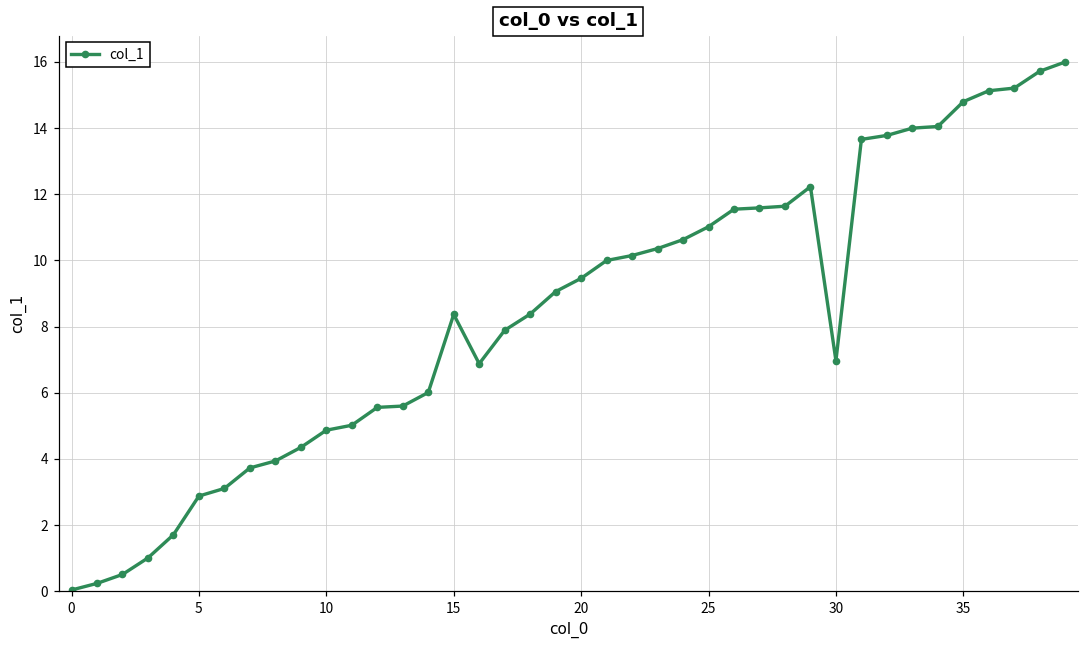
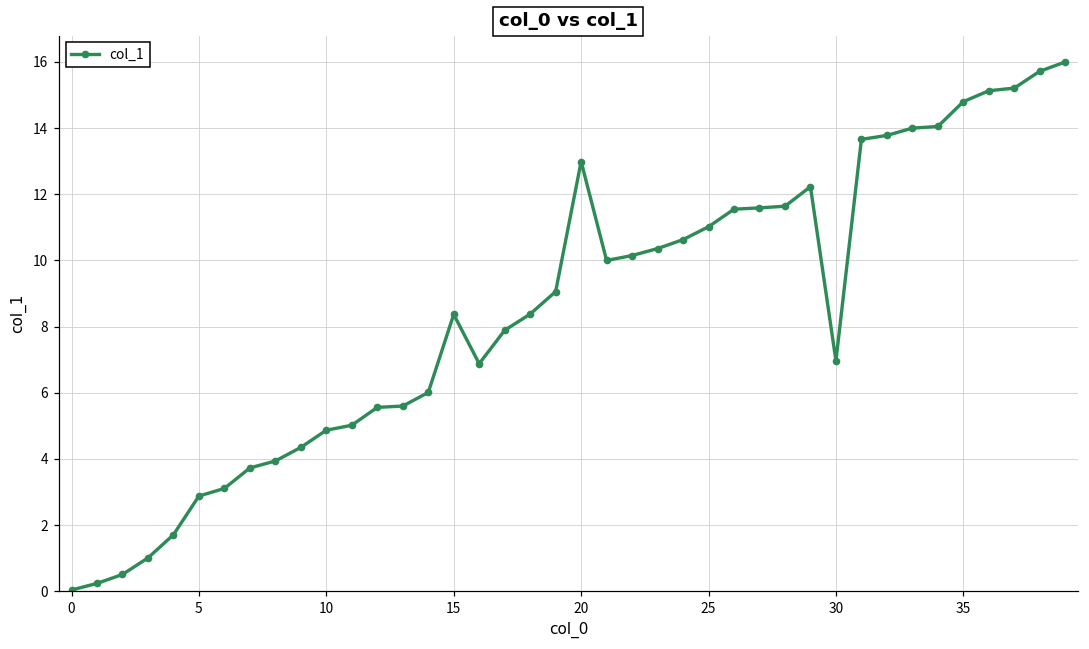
20: 9.5 -> 13.0
